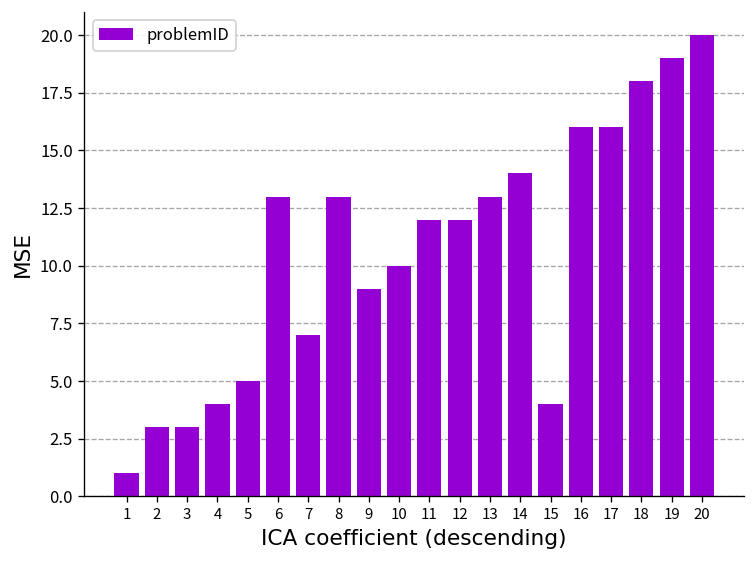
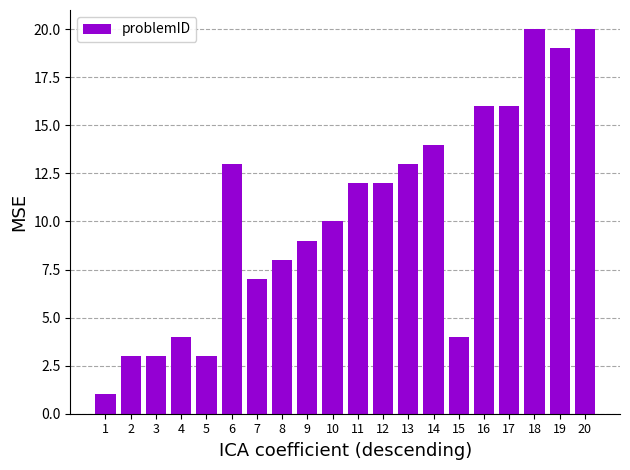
5: 5 -> 3
8: 13 -> 8
18: 18 -> 20
